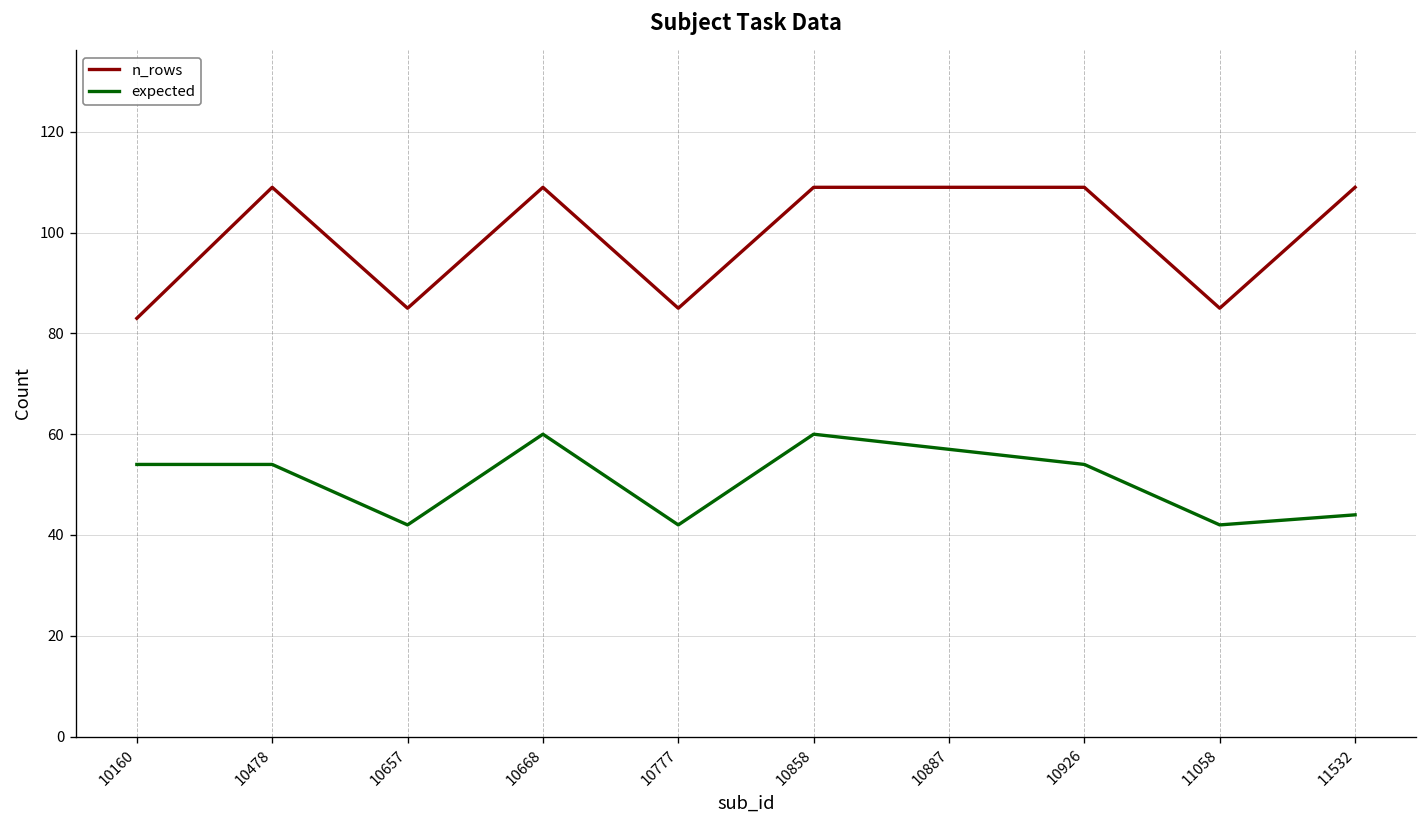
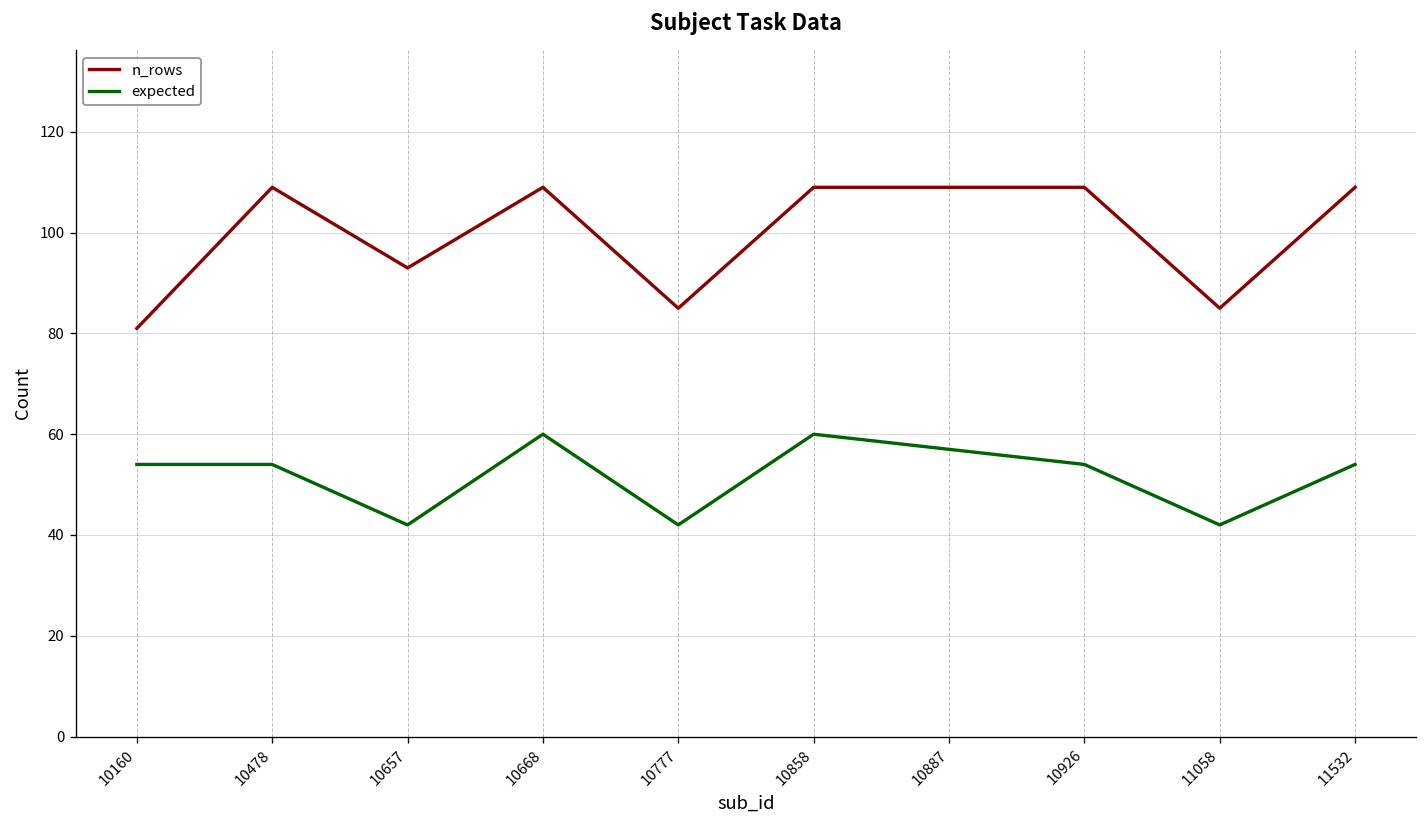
n_rows, 10160: 83 -> 81
n_rows, 10657: 85 -> 93
expected, 11532: 44 -> 54
